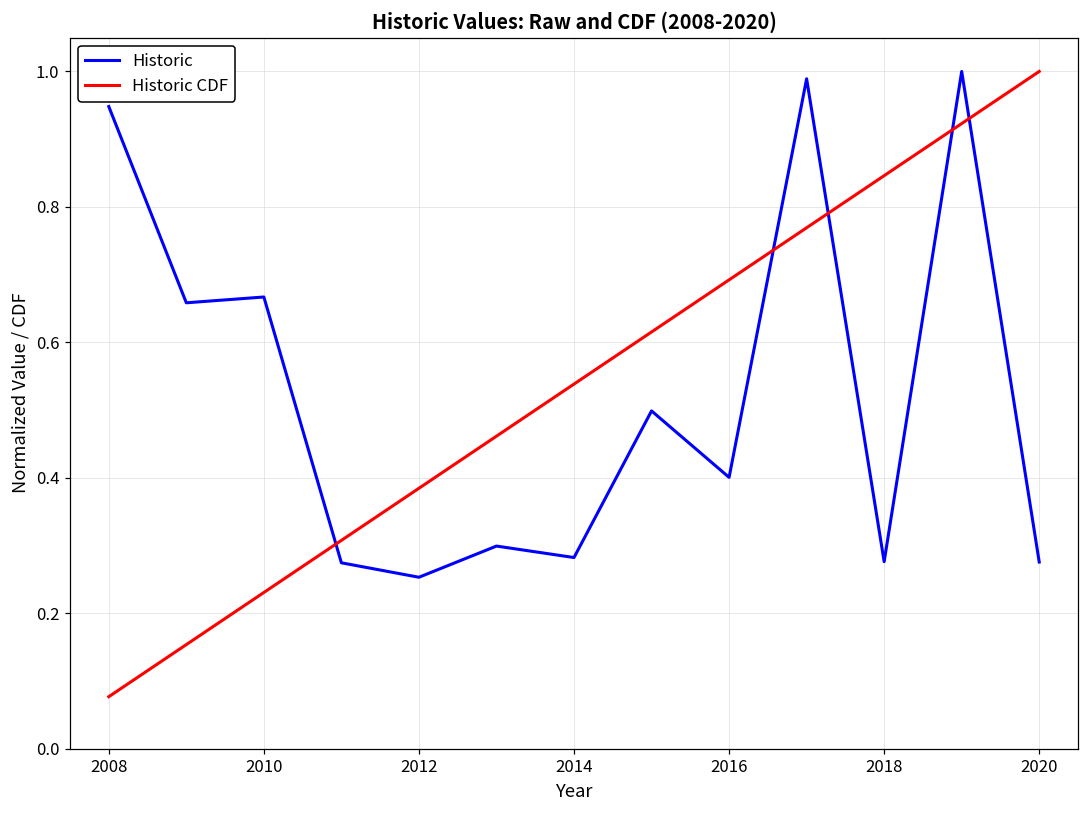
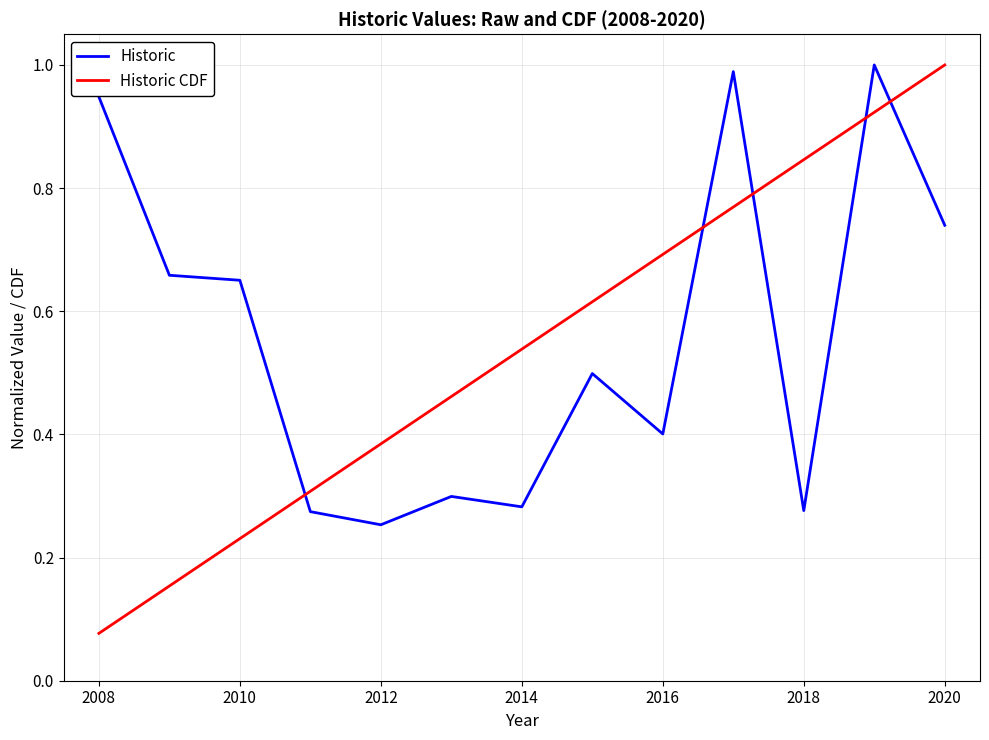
Historic, 2010: 0.67 -> 0.65
Historic, 2020: 0.28 -> 0.74
